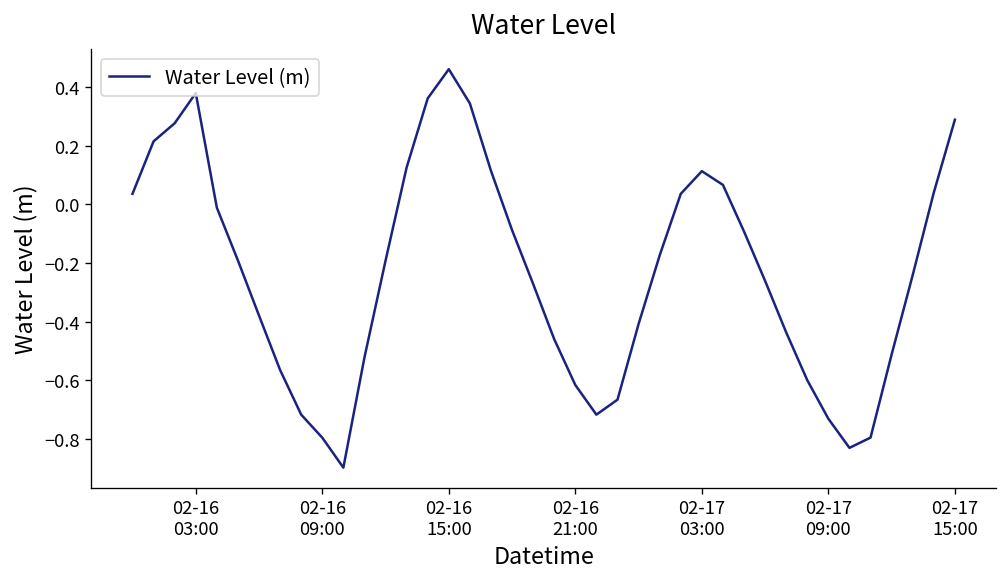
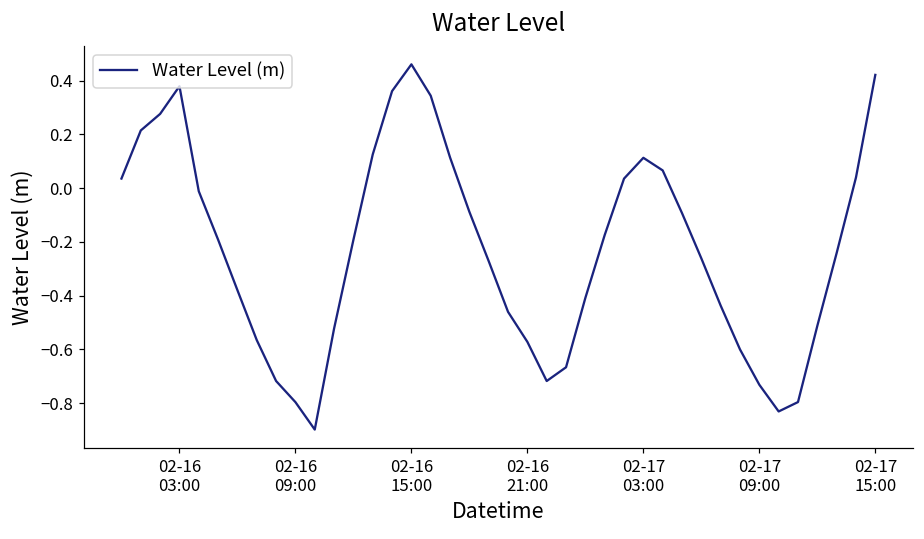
02-16 21:00: -0.62 -> -0.57
02-17 15:00: 0.29 -> 0.42
